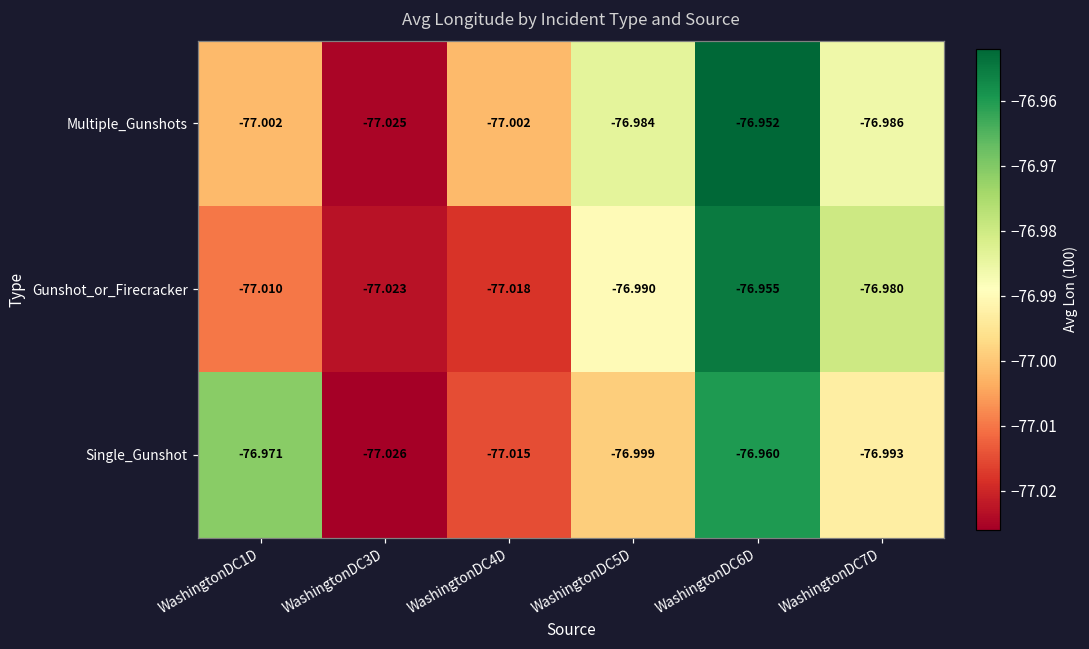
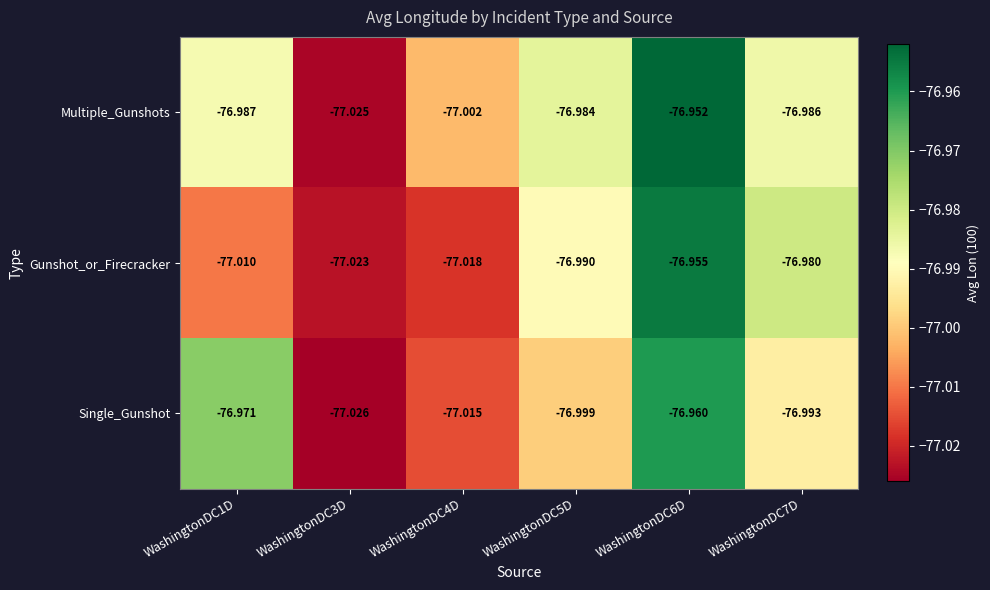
Multiple_Gunshots, WashingtonDC1D: -77.002 -> -76.987
